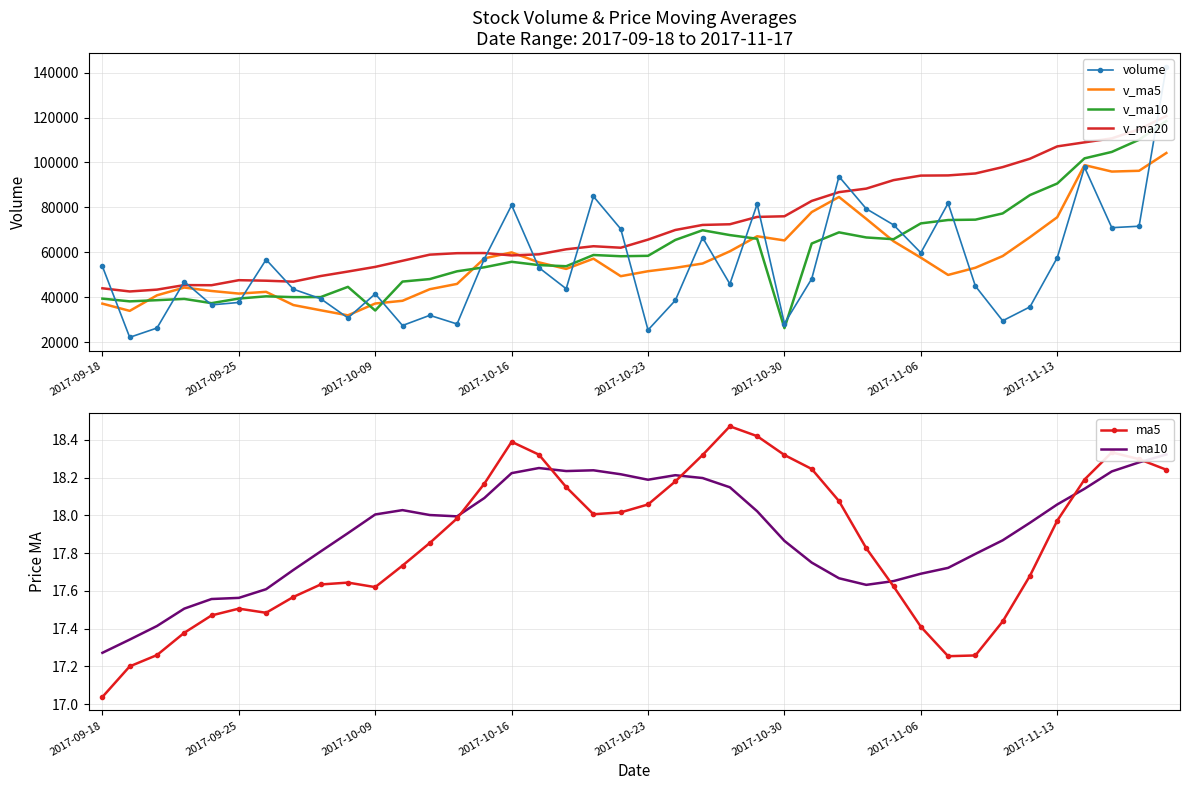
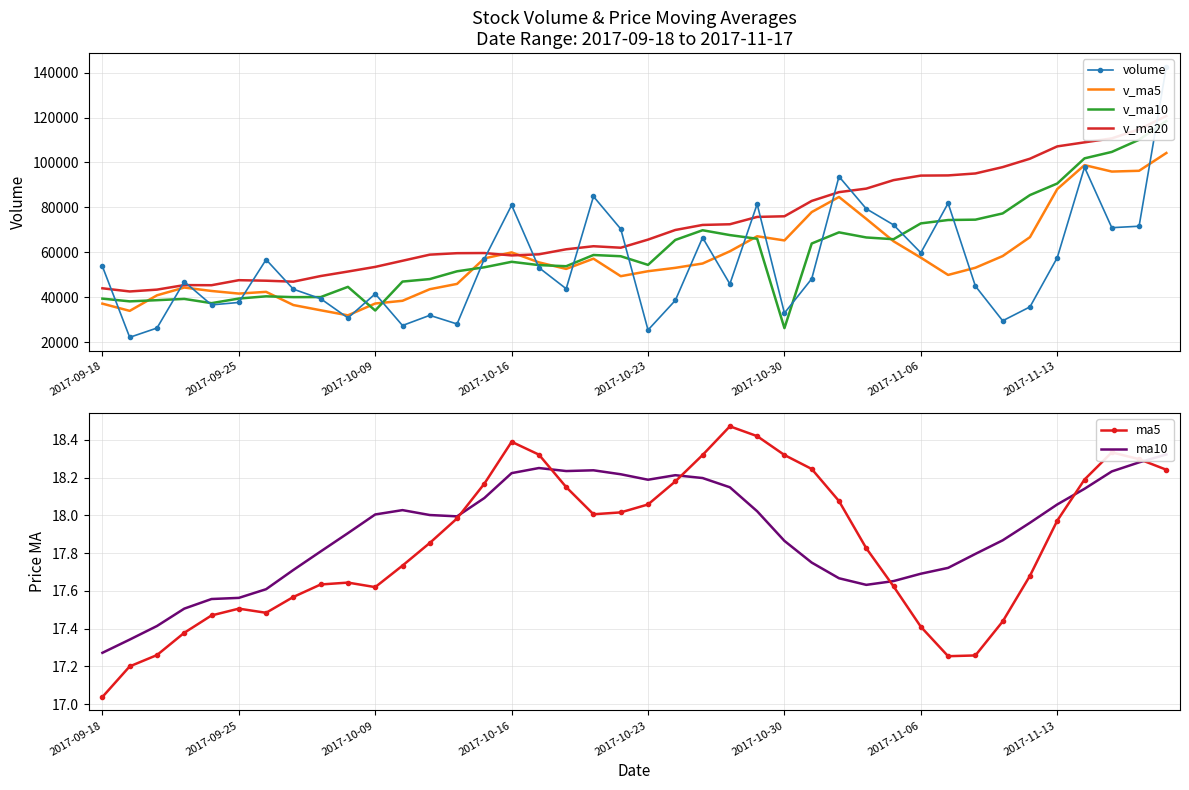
Stock Volume & Price Moving Averages Date Range: 2017-09-18 to 2017-11-17, v_ma10, 2017-10-23: 58000 -> 54000
Stock Volume & Price Moving Averages Date Range: 2017-09-18 to 2017-11-17, volume, 2017-10-30: 28000 -> 33000
Stock Volume & Price Moving Averages Date Range: 2017-09-18 to 2017-11-17, v_ma5, 2017-11-13: 76000 -> 88000
